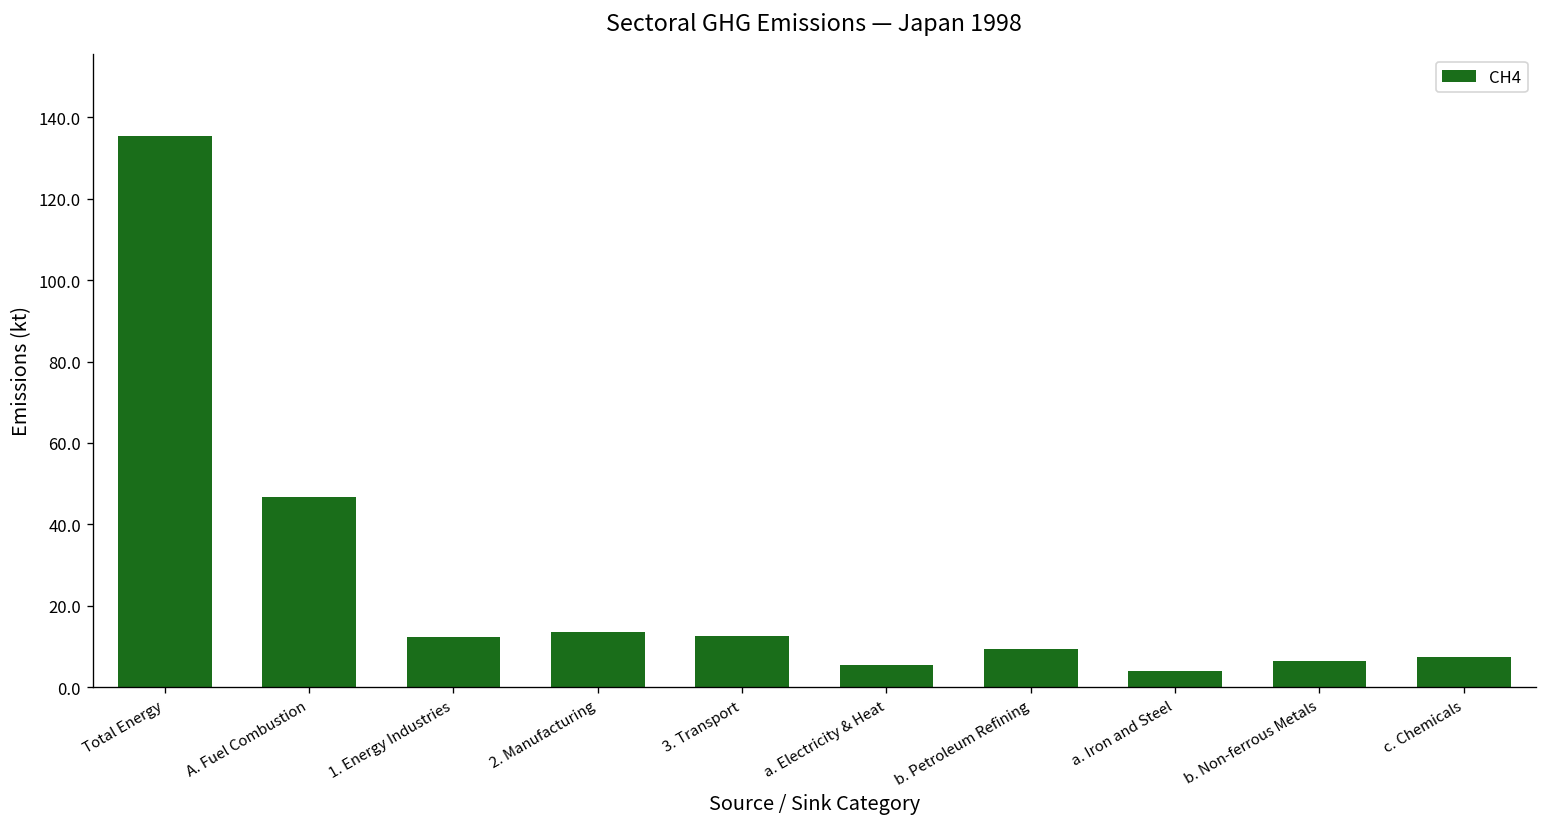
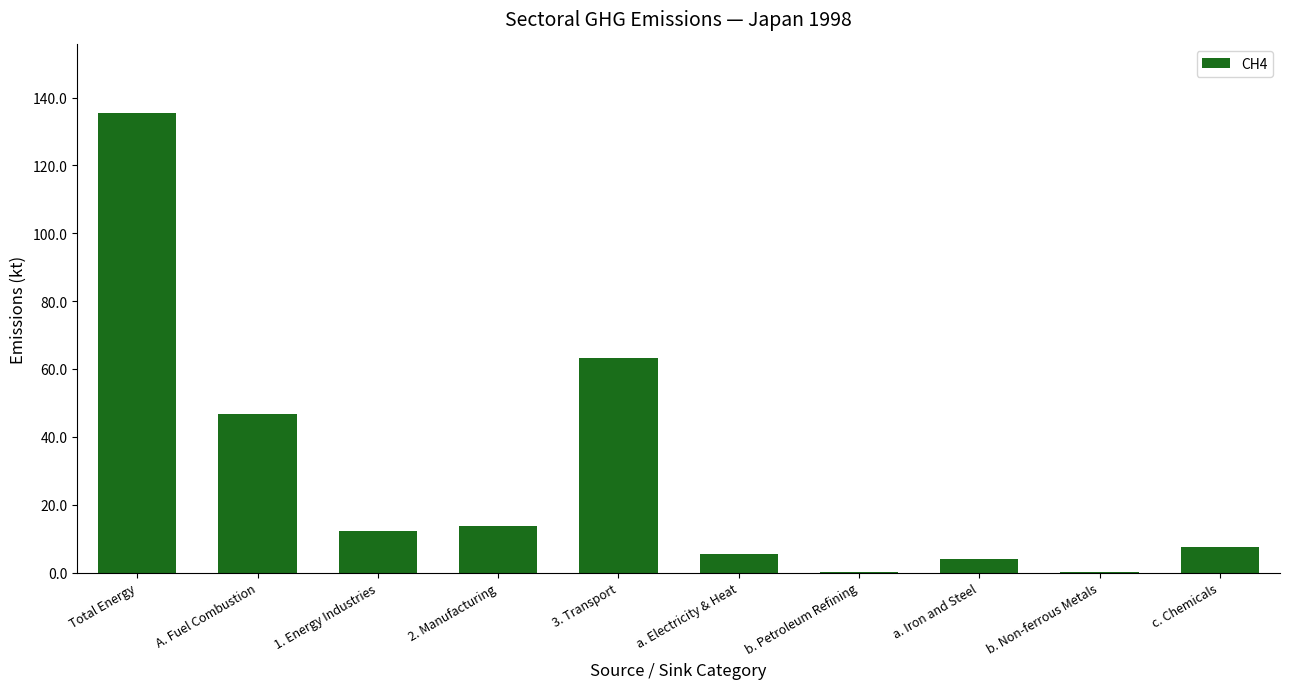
3. Transport: 13 -> 63
b. Petroleum Refining: 9 -> 0
b. Non-ferrous Metals: 6 -> 0
